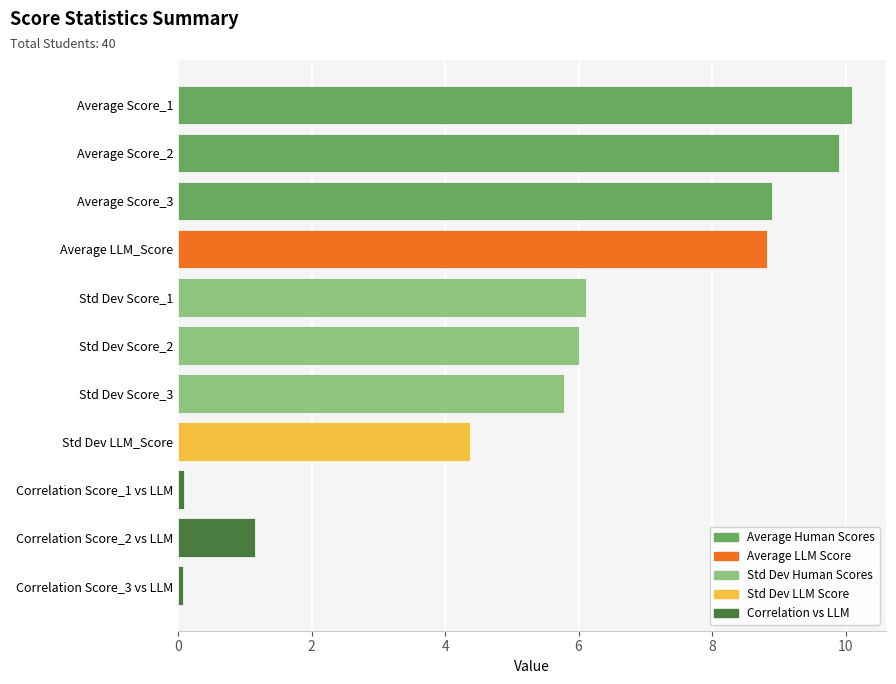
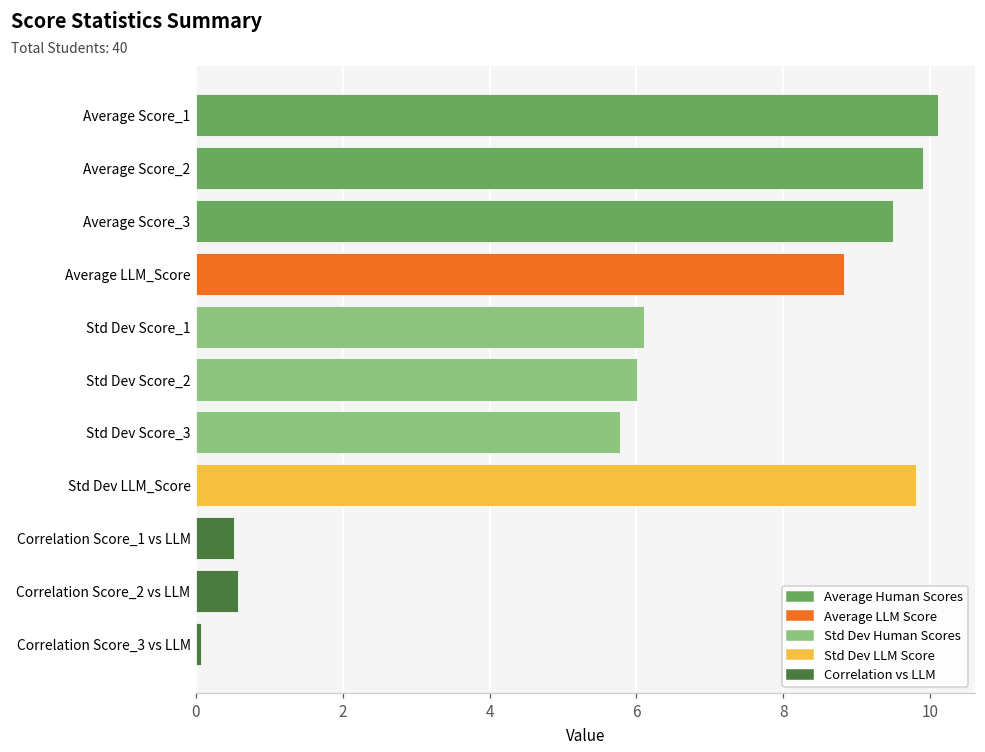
Average Score_3: 8.9 -> 9.5
Std Dev LLM_Score: 4.4 -> 9.8
Correlation Score_1 vs LLM: 0.1 -> 0.5
Correlation Score_2 vs LLM: 1.2 -> 0.6
